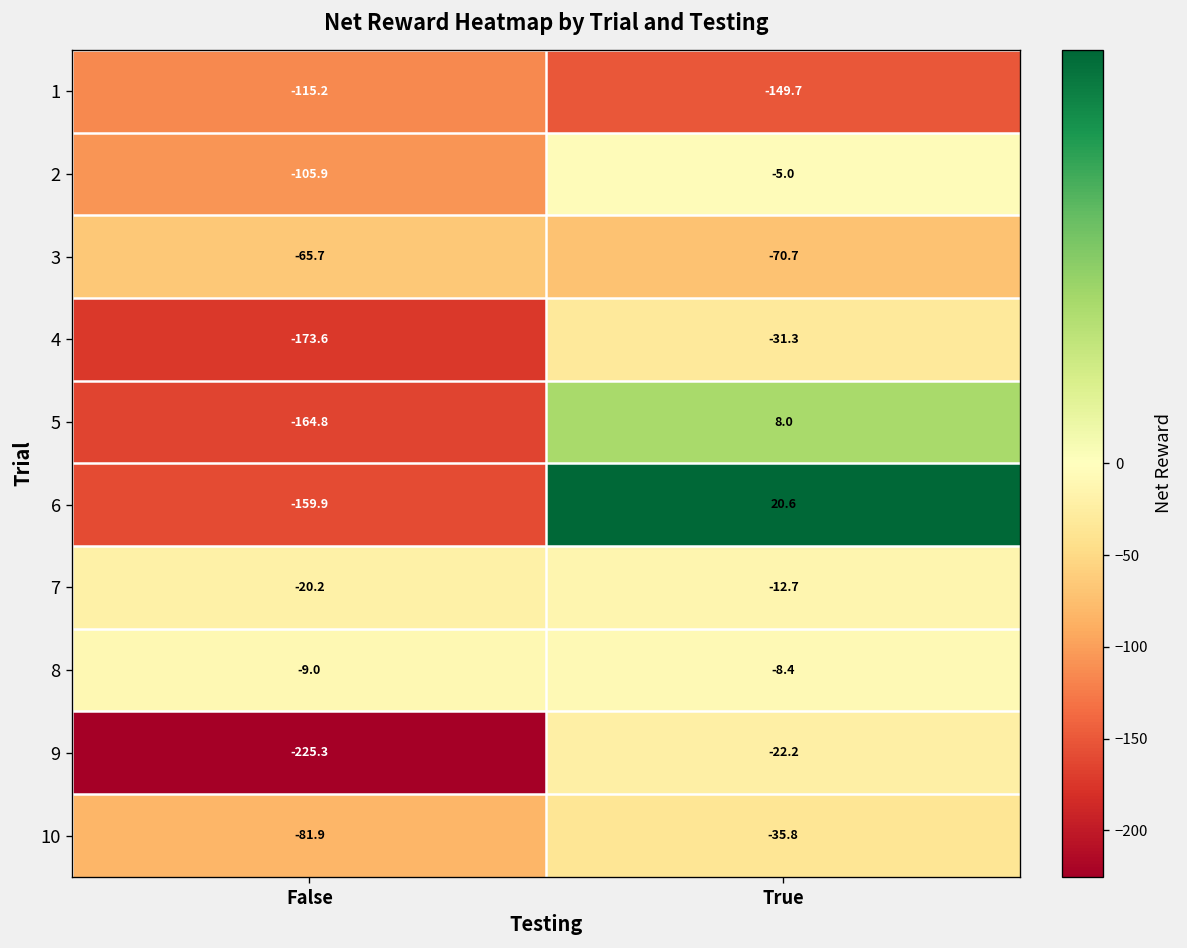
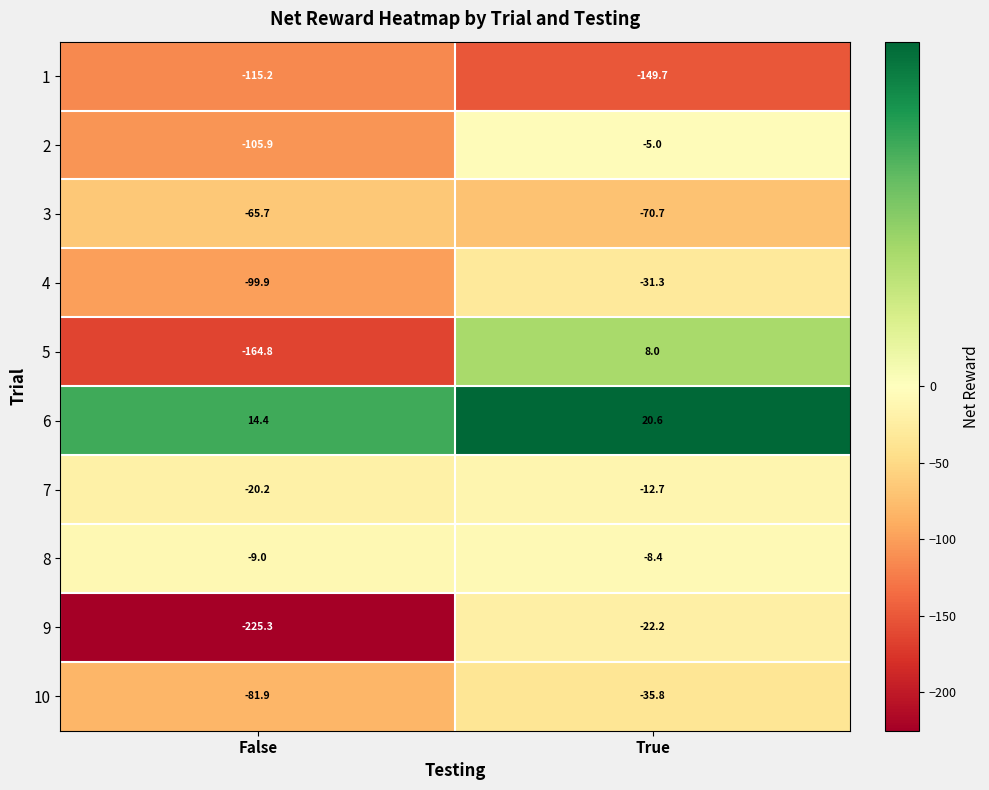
4, False: -173.6 -> -99.9
6, False: -159.9 -> 14.4
